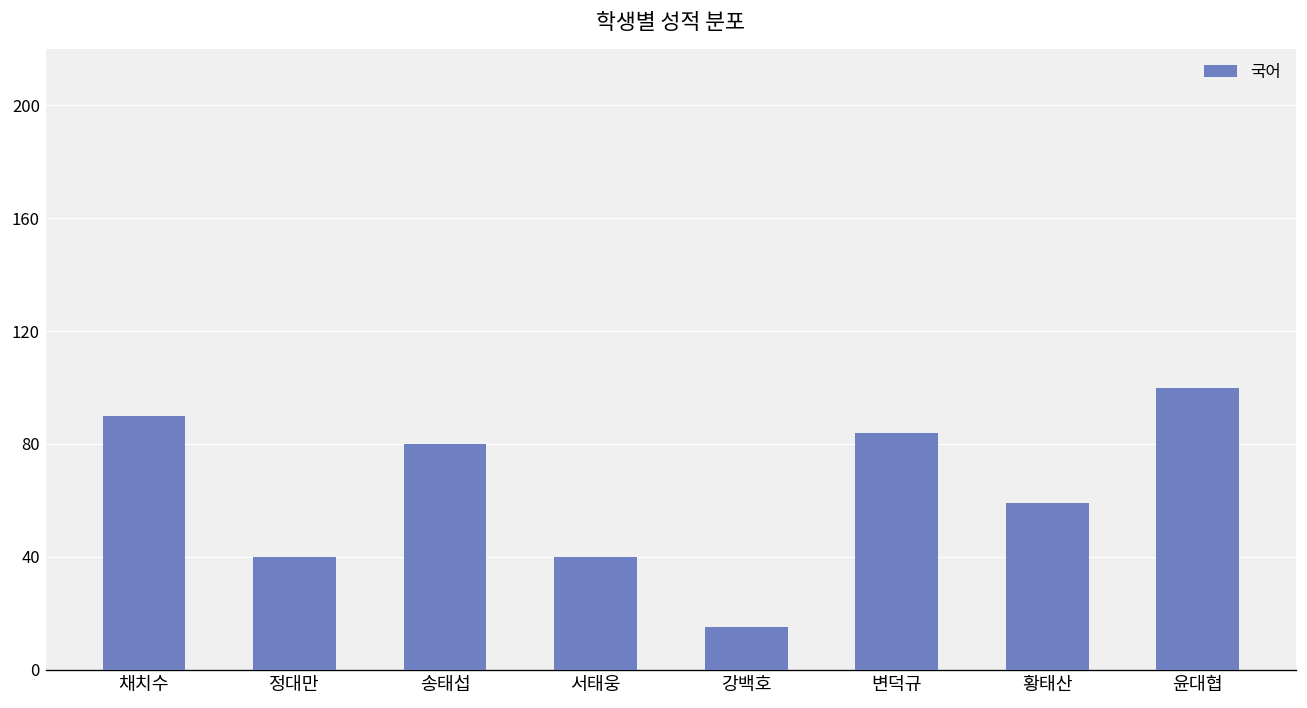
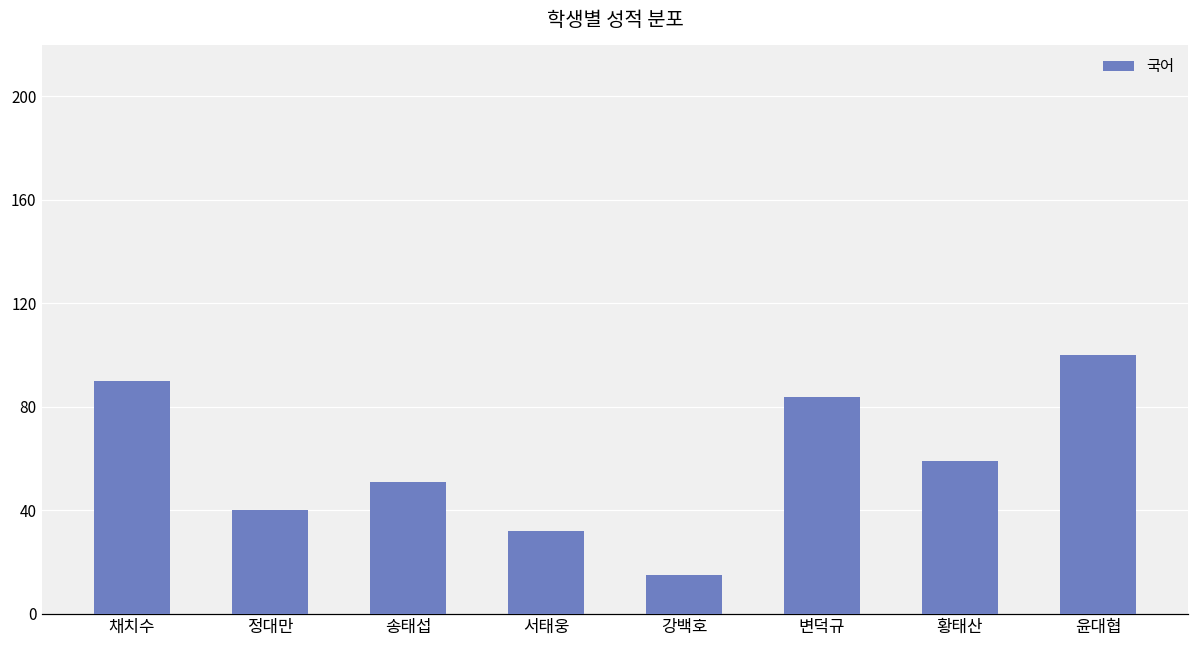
송태섭: 80 -> 51
서태웅: 40 -> 32
